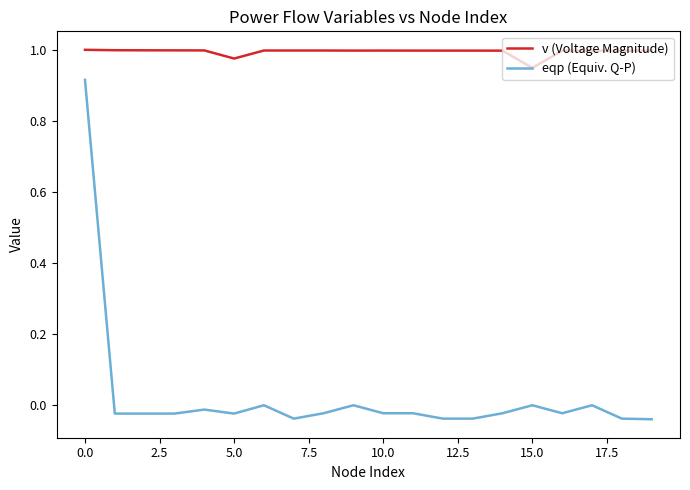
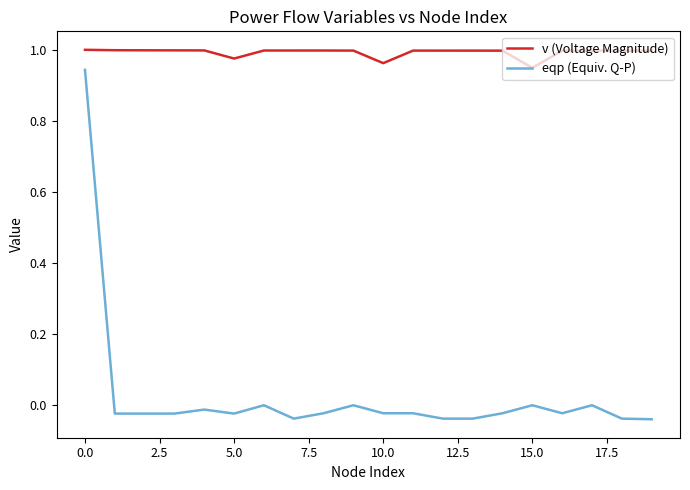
eqp (Equiv. Q-P), 0.0: 0.92 -> 0.94
v (Voltage Magnitude), 10.0: 1.00 -> 0.96
